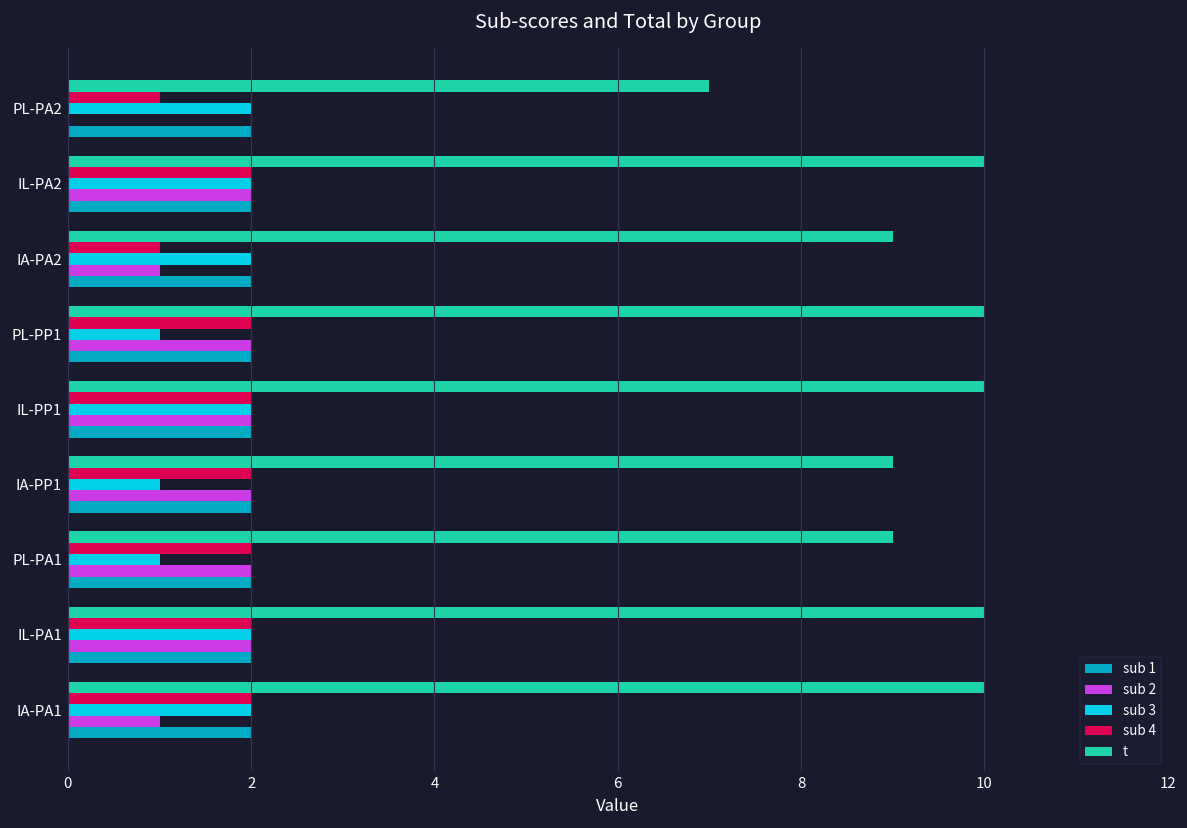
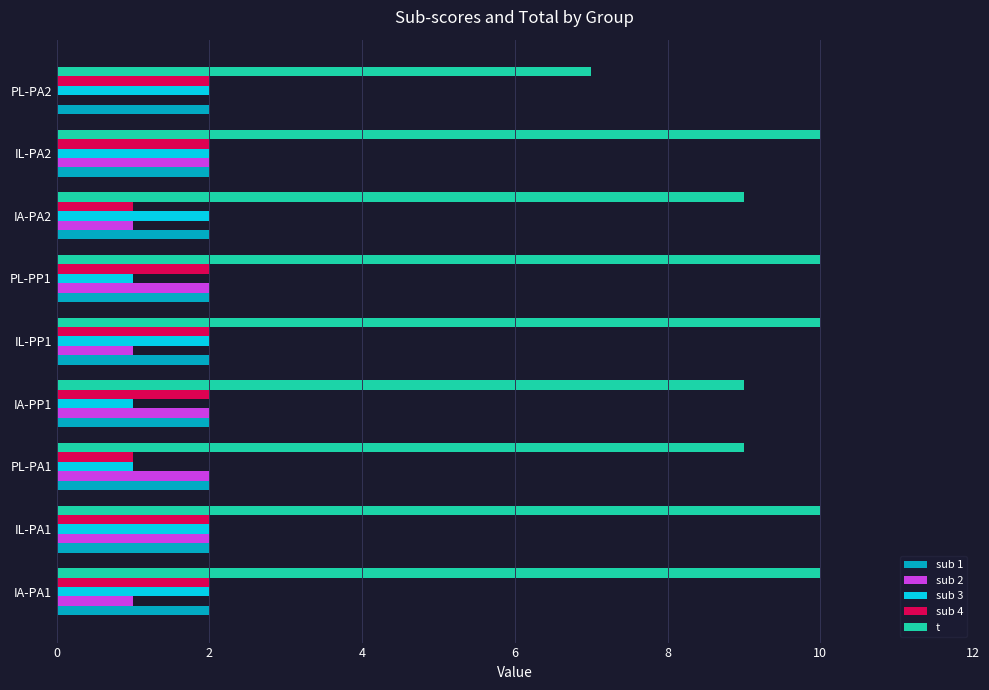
sub 4, PL-PA2: 1 -> 2
sub 2, IL-PP1: 2 -> 1
sub 4, PL-PA1: 2 -> 1
